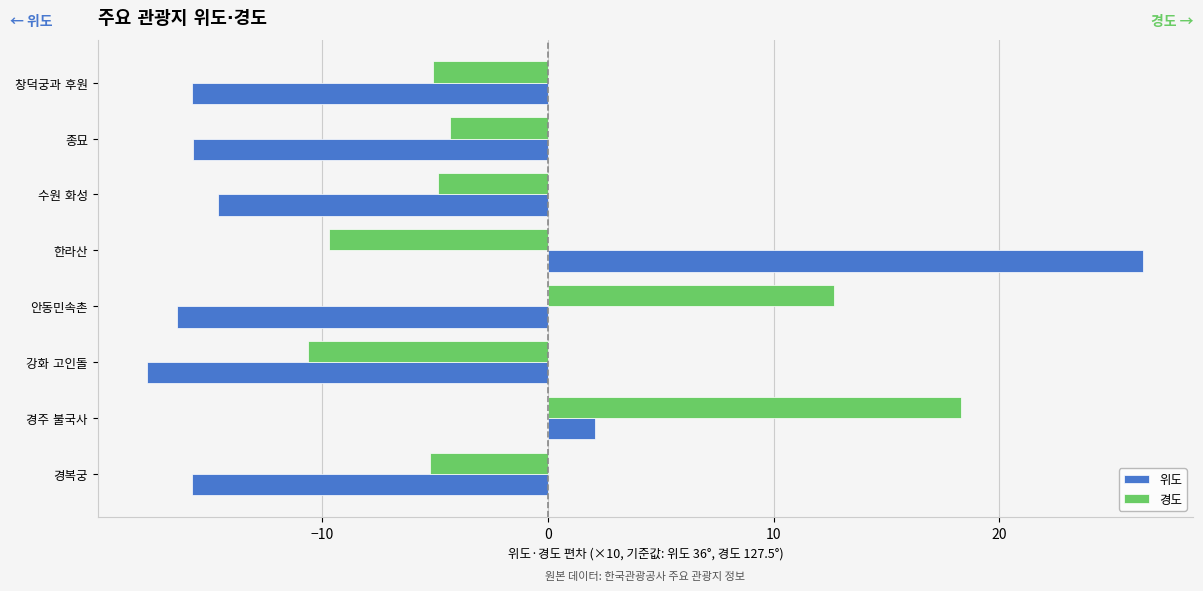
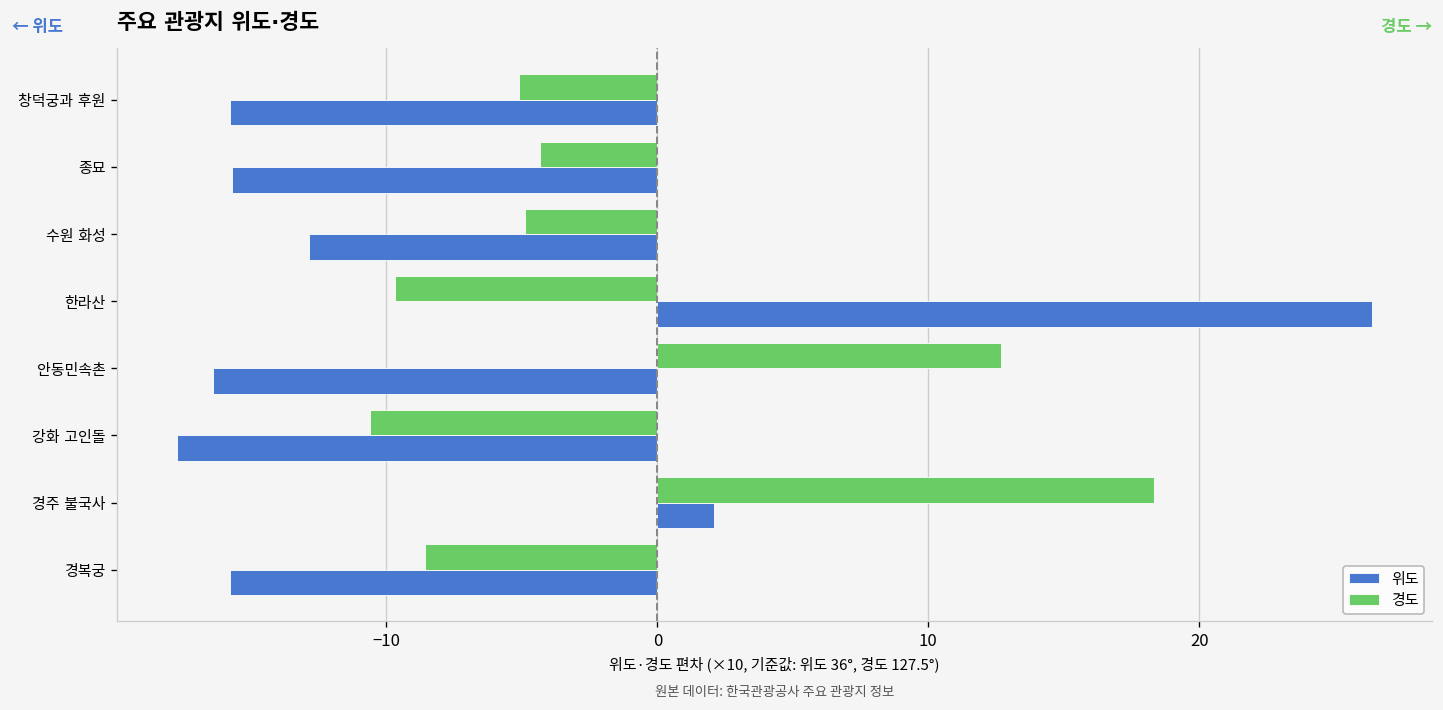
위도, 수원 화성: -14.6 -> -12.9
경도, 경복궁: -5.2 -> -8.6
